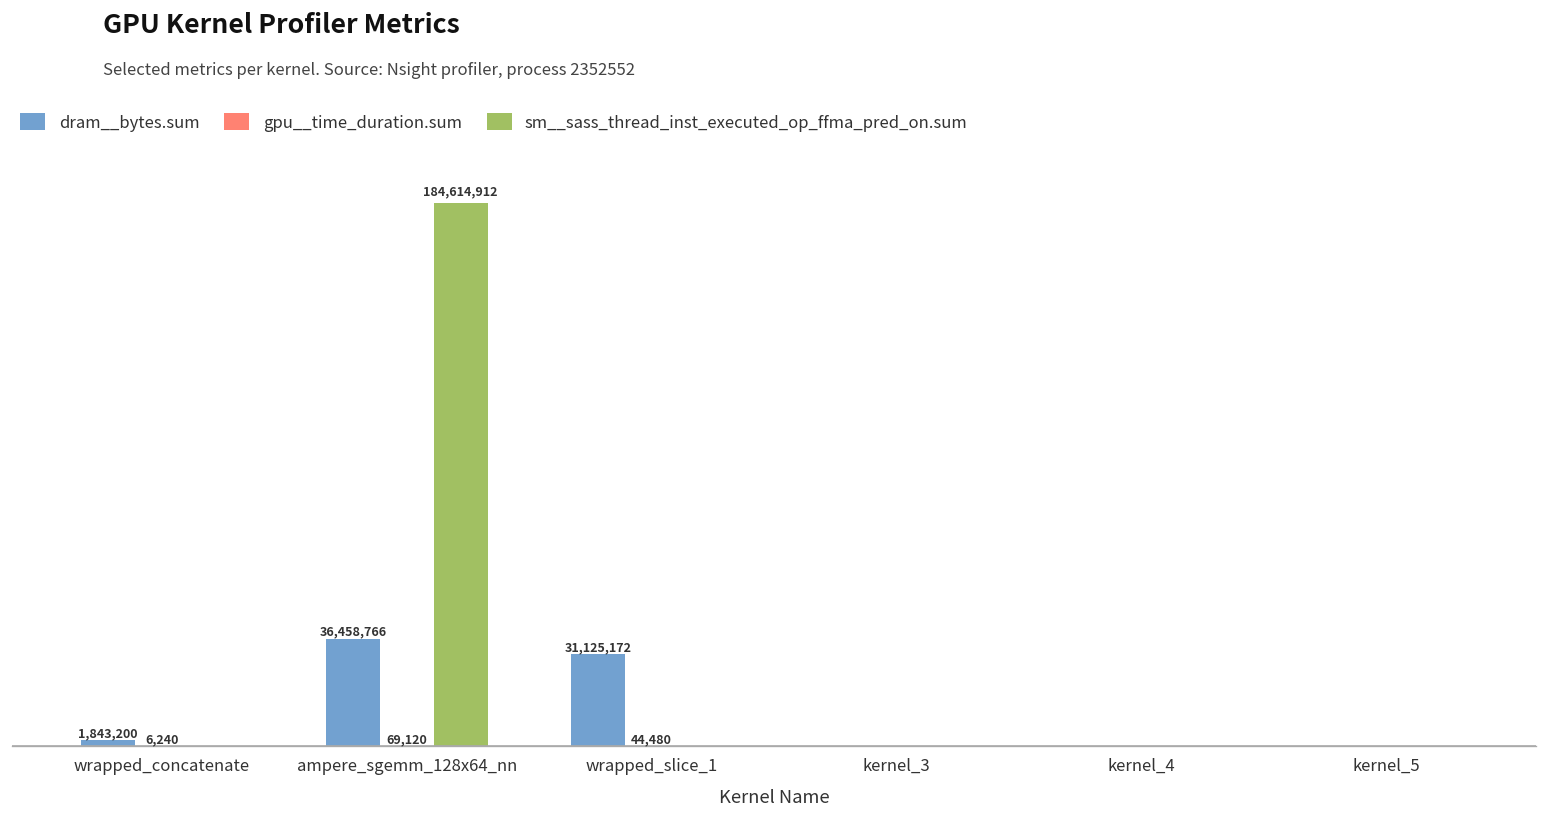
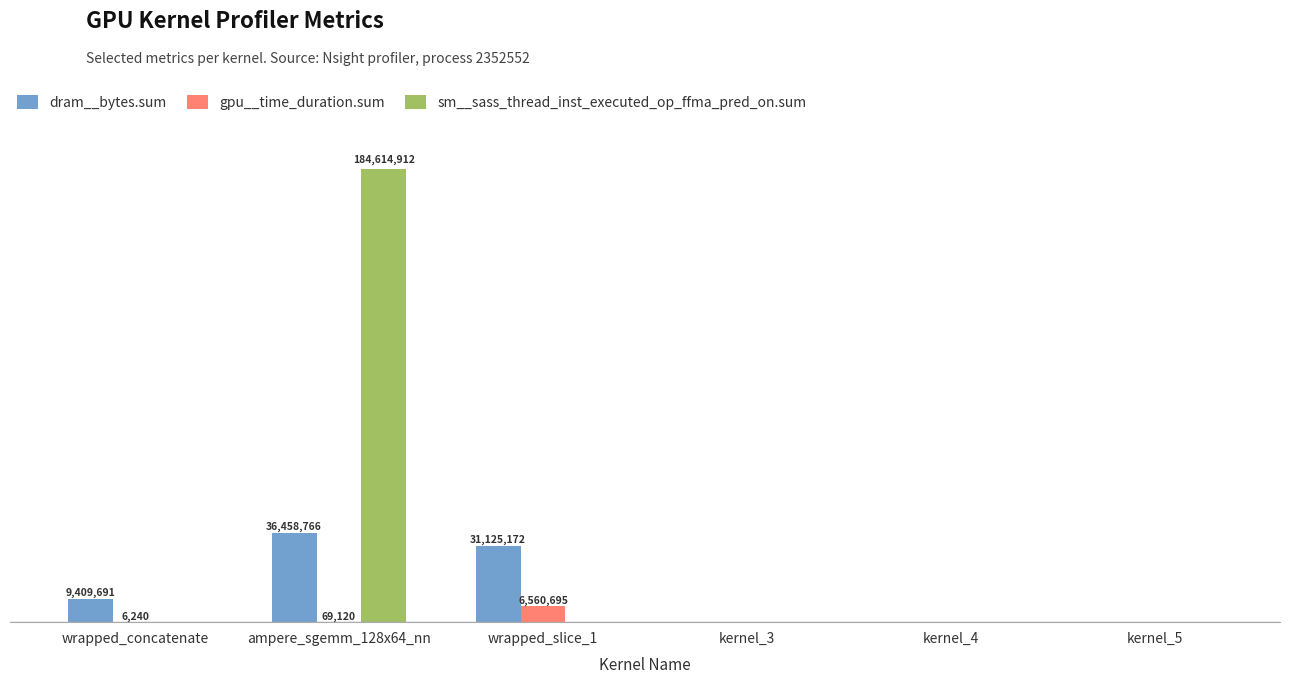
dram__bytes.sum, wrapped_concatenate: 1,843,200 -> 9,409,691
gpu__time_duration.sum, wrapped_slice_1: 44,480 -> 6,560,695
